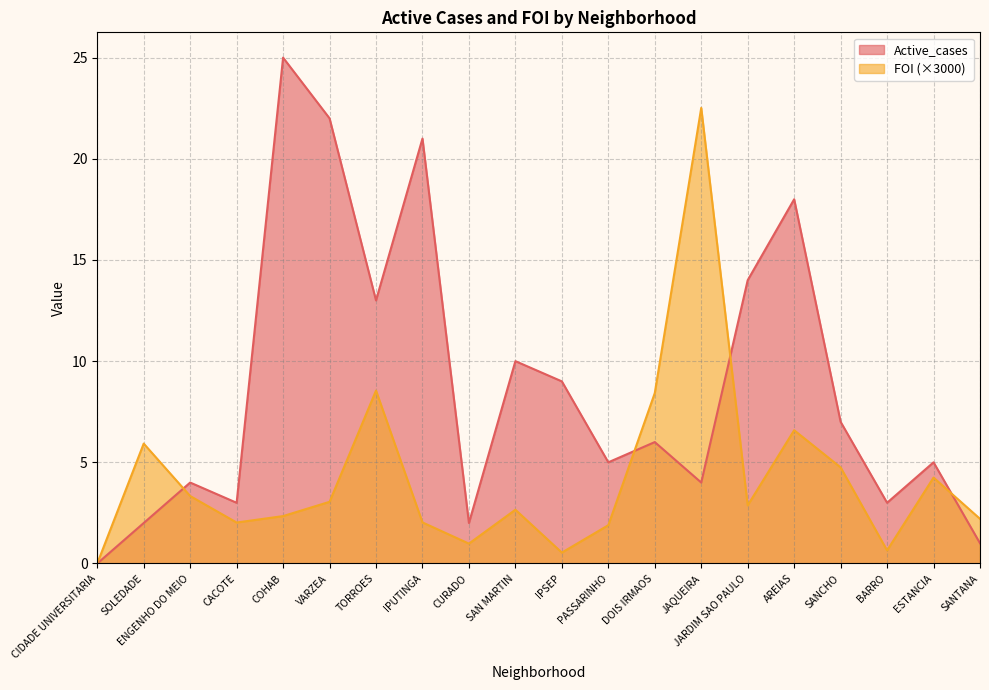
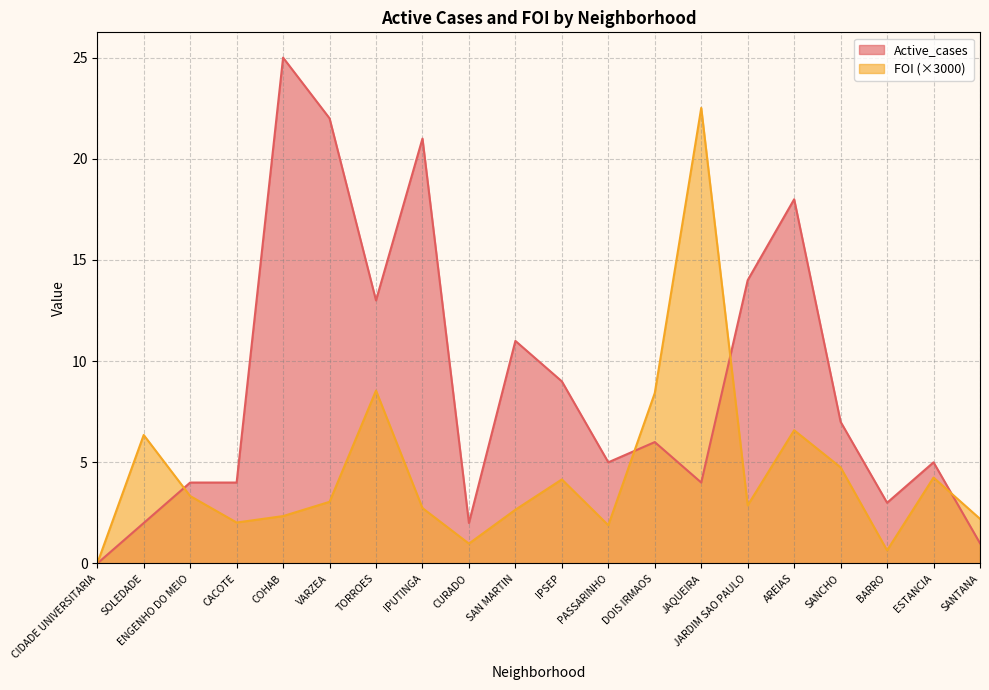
FOI (×3000), SOLEDADE: 5.9 -> 6.4
Active_cases, CACOTE: 3 -> 4
FOI (×3000), IPUTINGA: 2.0 -> 2.7
Active_cases, SAN MARTIN: 10 -> 11
FOI (×3000), IPSEP: 0.5 -> 4.2
